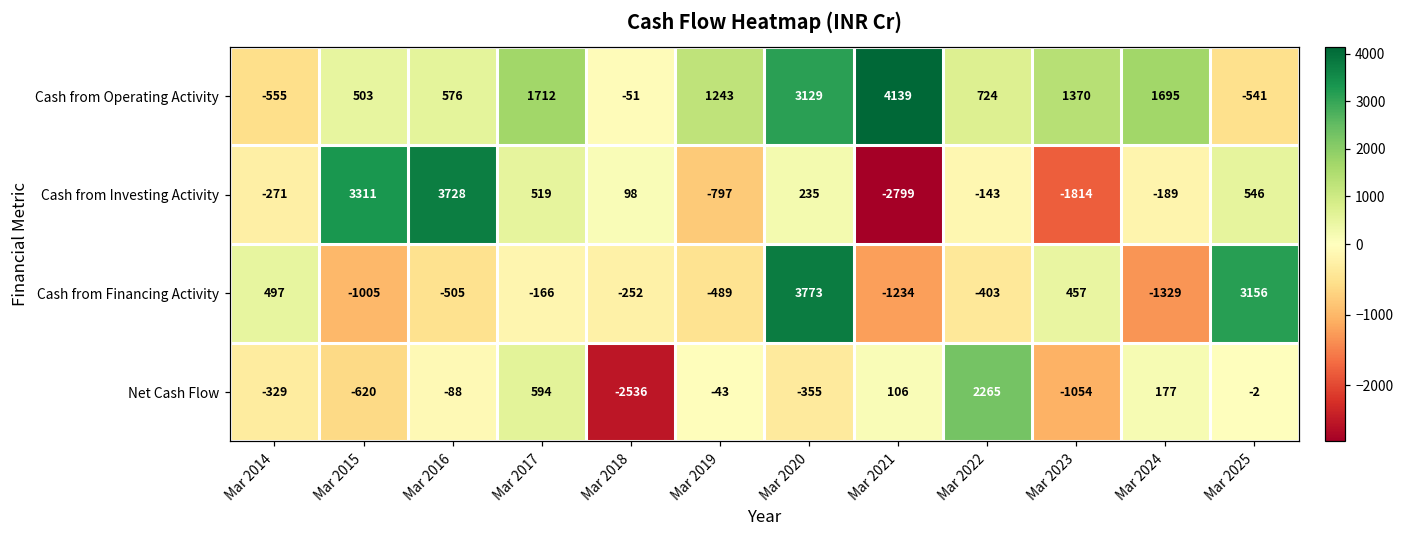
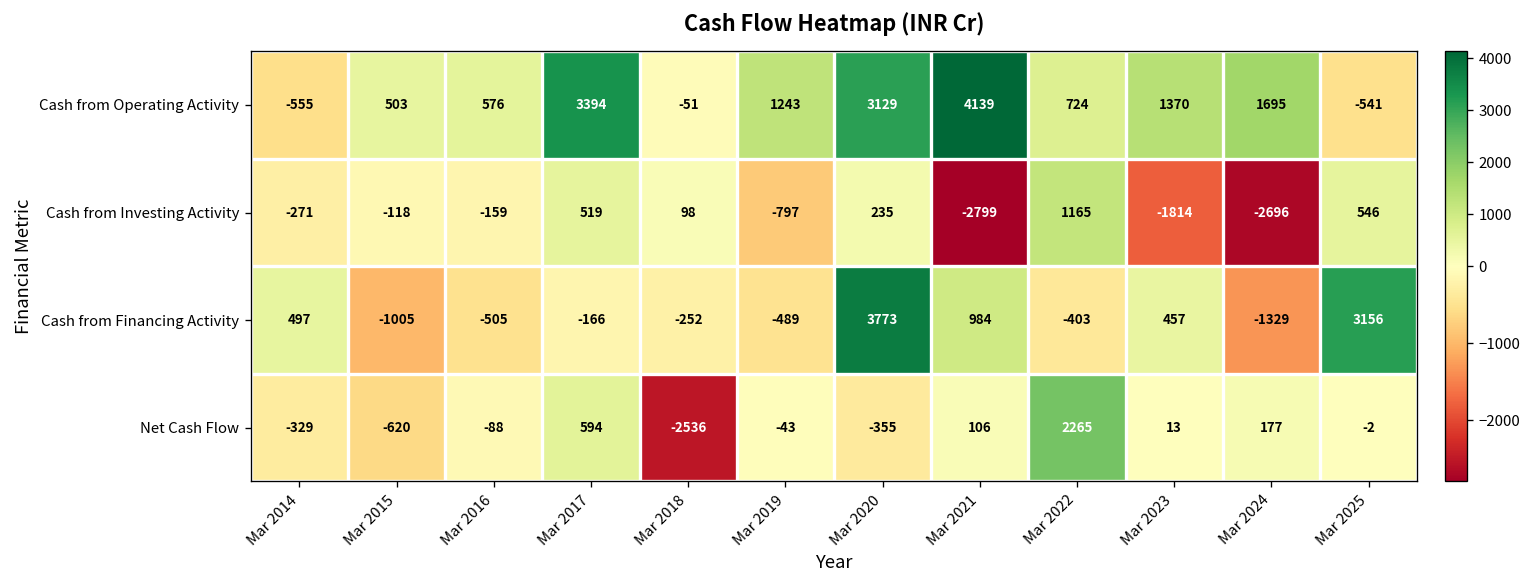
Cash from Operating Activity, Mar 2017: 1712 -> 3394
Cash from Investing Activity, Mar 2015: 3311 -> -118
Cash from Investing Activity, Mar 2016: 3728 -> -159
Cash from Investing Activity, Mar 2022: -143 -> 1165
Cash from Investing Activity, Mar 2024: -189 -> -2696
Cash from Financing Activity, Mar 2021: -1234 -> 984
Net Cash Flow, Mar 2023: -1054 -> 13
